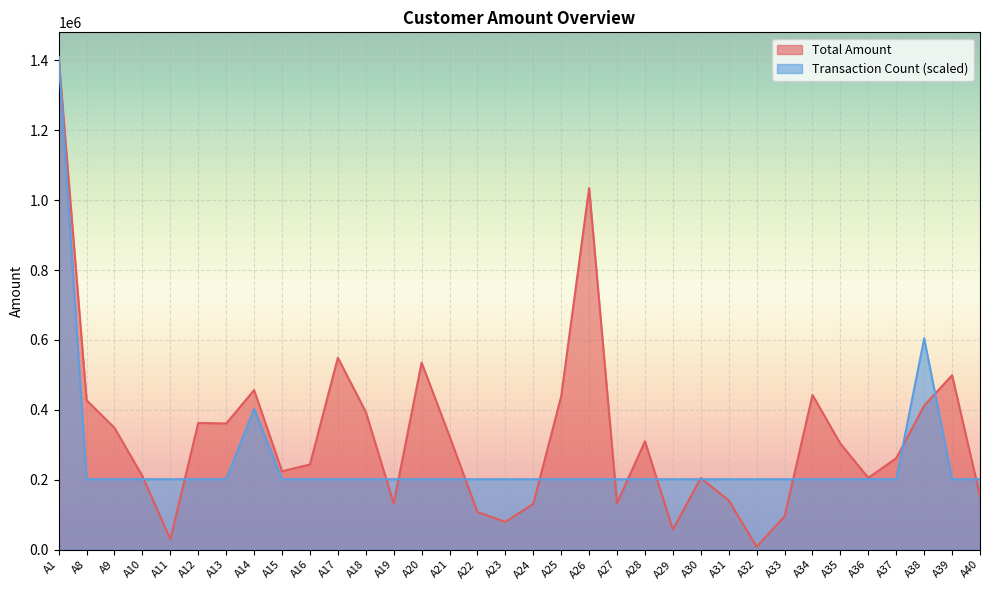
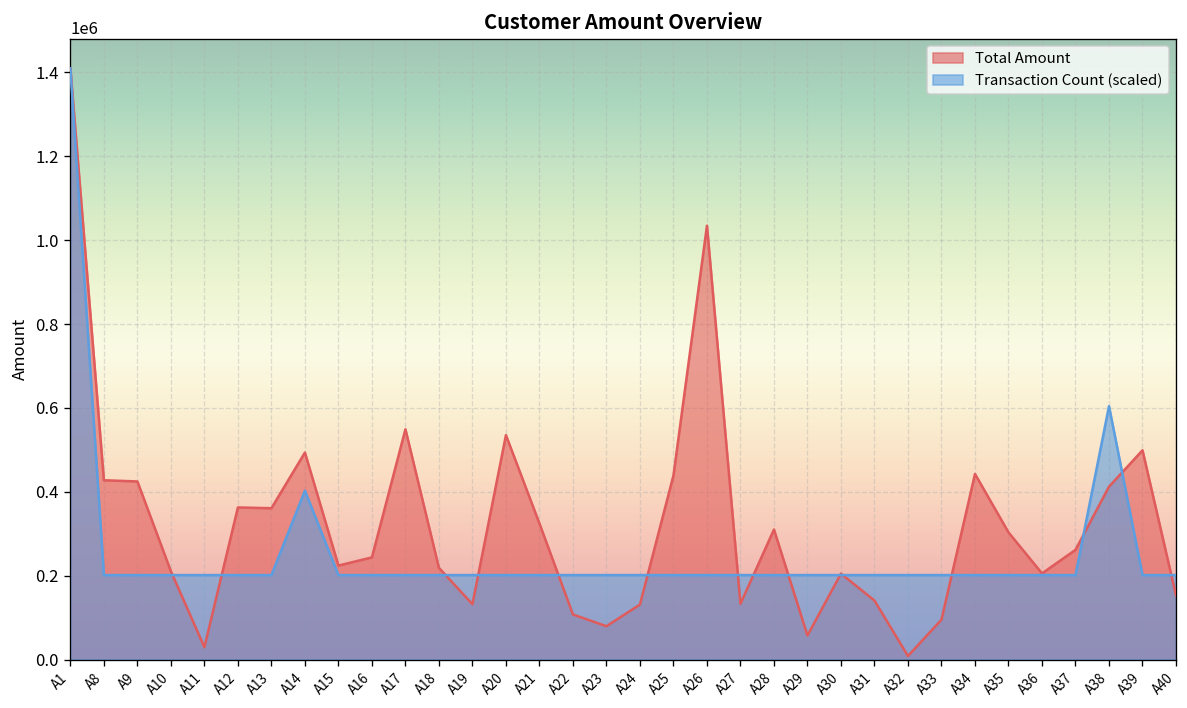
Total Amount, A9: 350000 -> 420000
Total Amount, A14: 460000 -> 490000
Total Amount, A18: 390000 -> 220000
